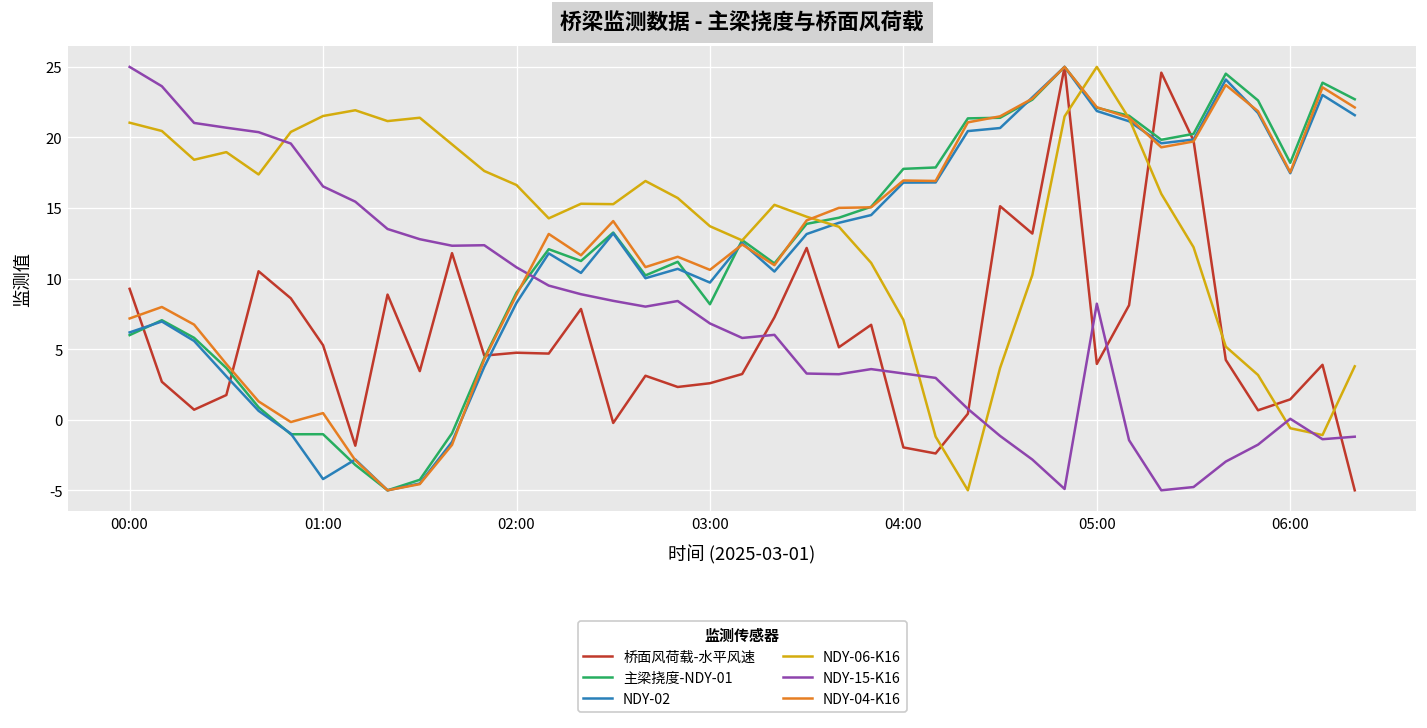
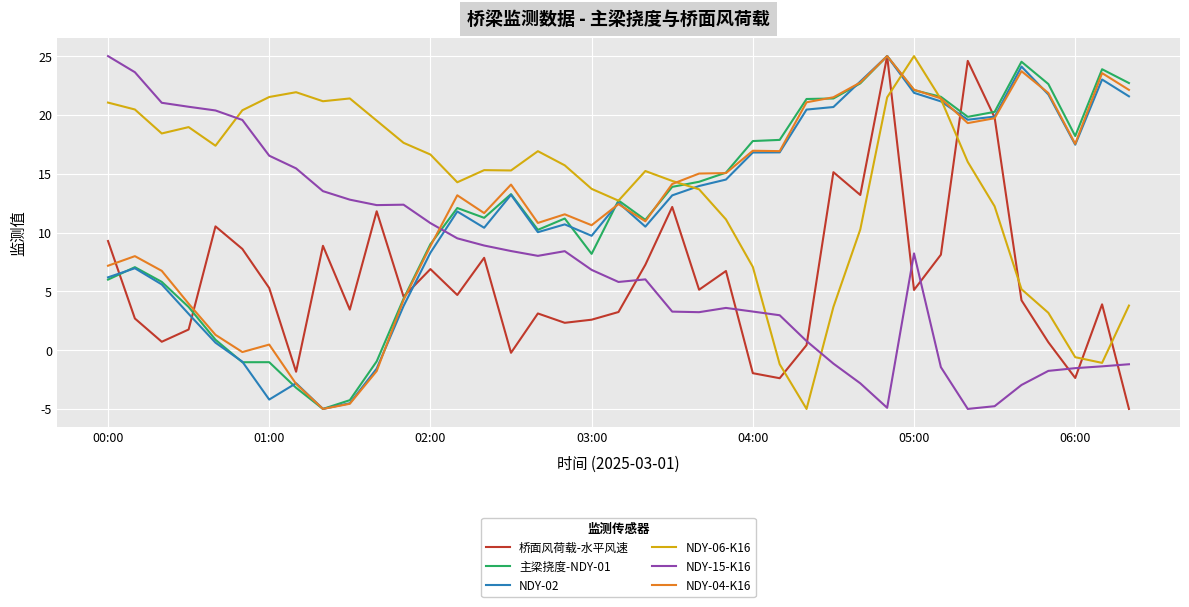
桥面风荷载-水平风速, 02:00: 4.7 -> 6.9
桥面风荷载-水平风速, 05:00: 4.0 -> 5.1
桥面风荷载-水平风速, 06:00: 1.4 -> -2.4
NDY-15-K16, 06:00: 0.1 -> -1.5
